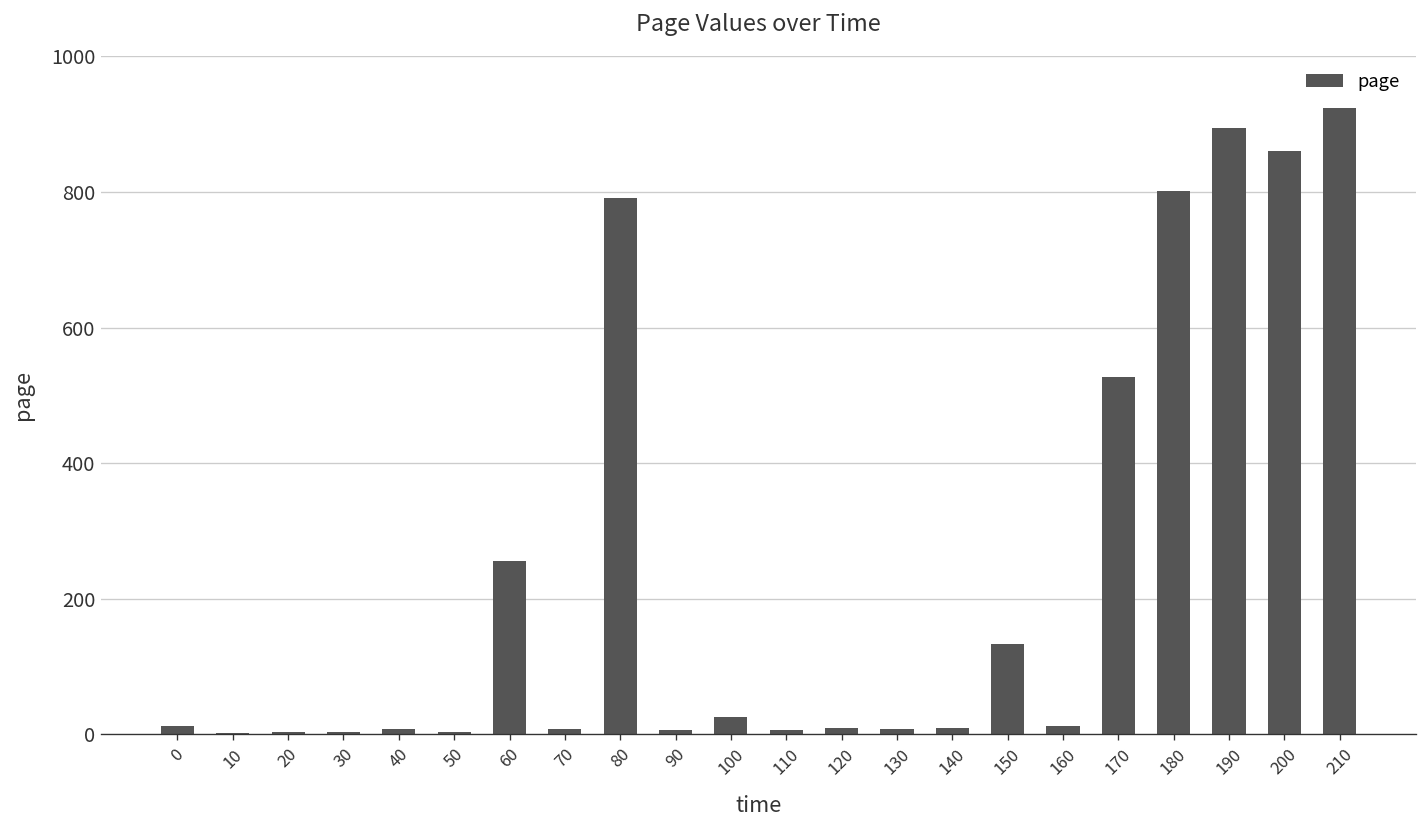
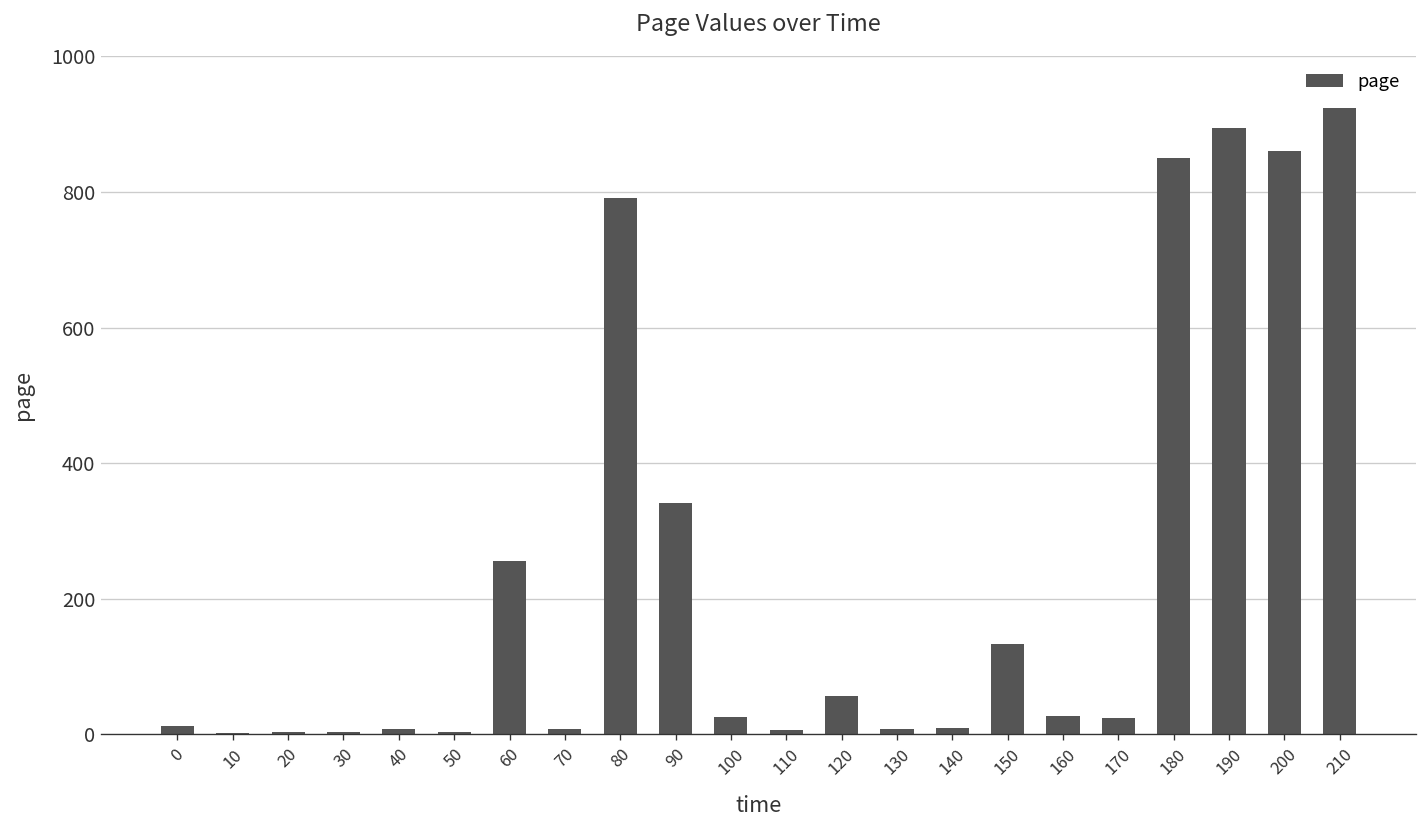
90: 10 -> 340
120: 10 -> 60
160: 10 -> 30
170: 530 -> 20
180: 800 -> 850
